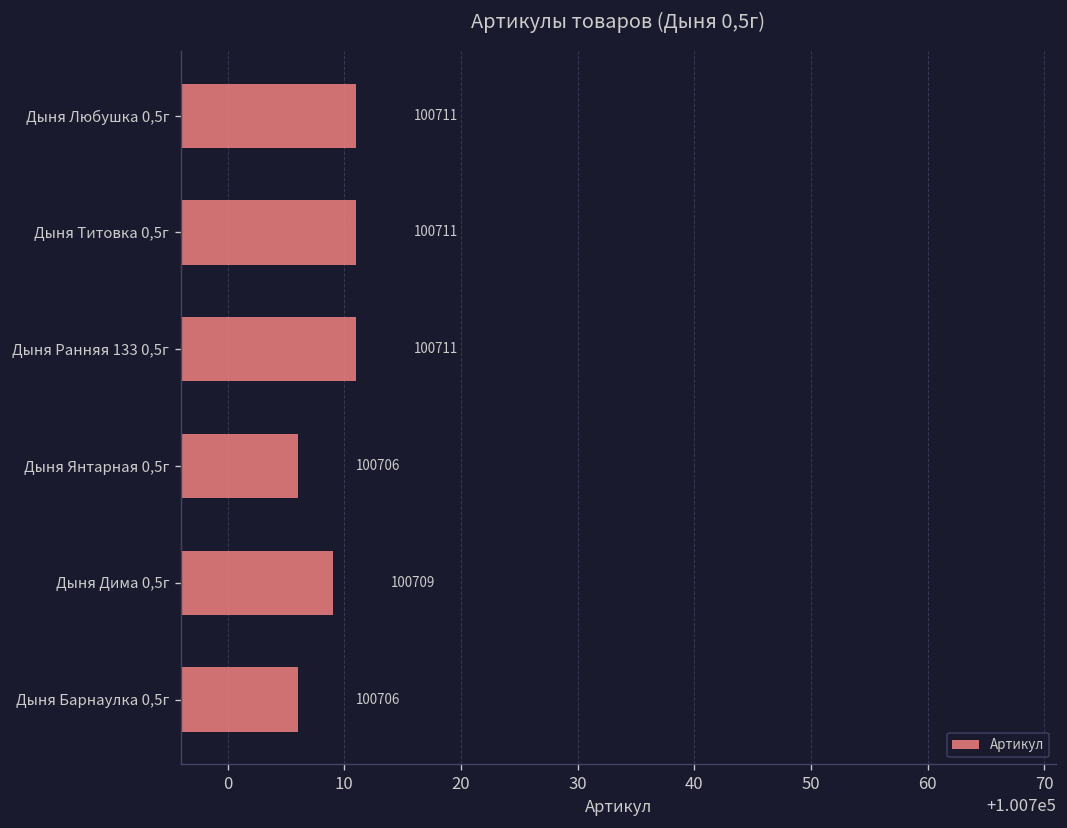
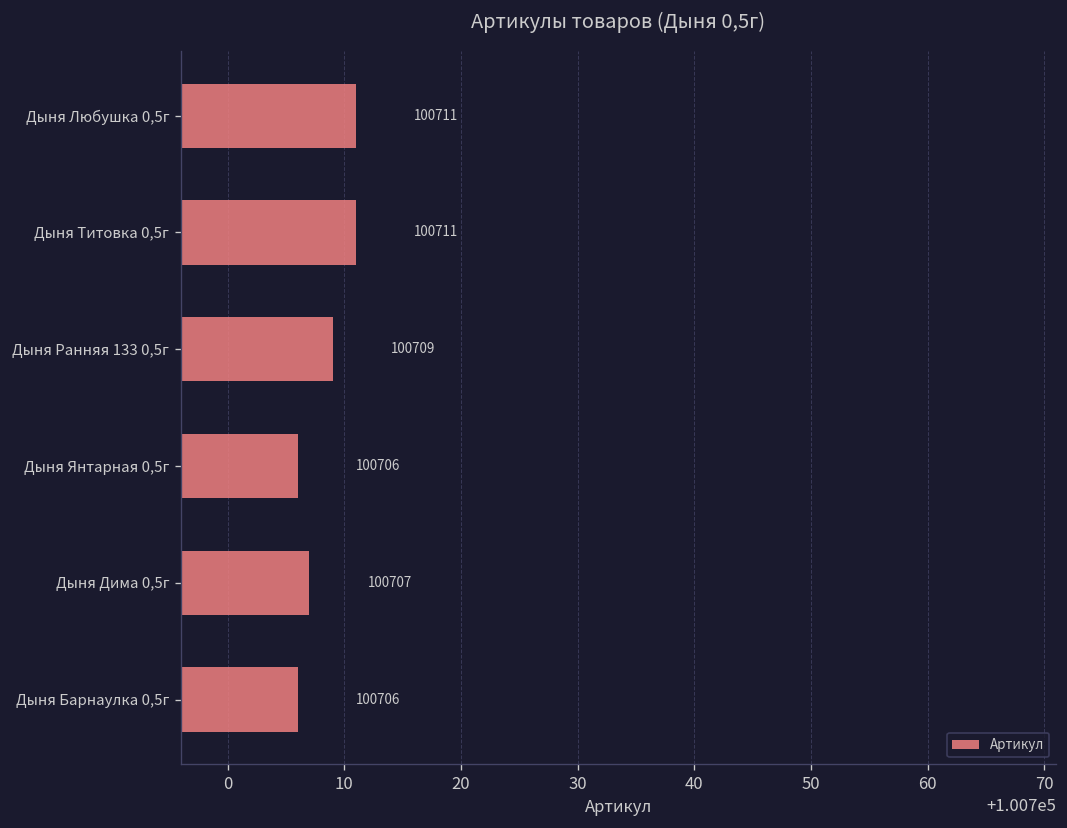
Дыня Ранняя 133 0,5г: 100711 -> 100709
Дыня Дима 0,5г: 100709 -> 100707
